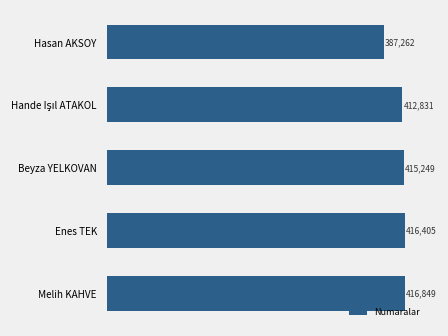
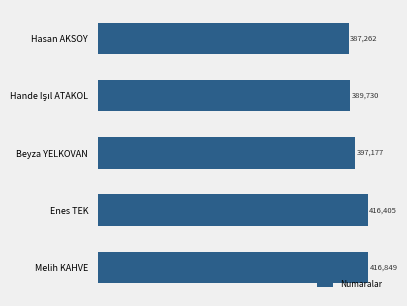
Hande Işıl ATAKOL: 412,831 -> 389,730
Beyza YELKOVAN: 415,249 -> 397,177
